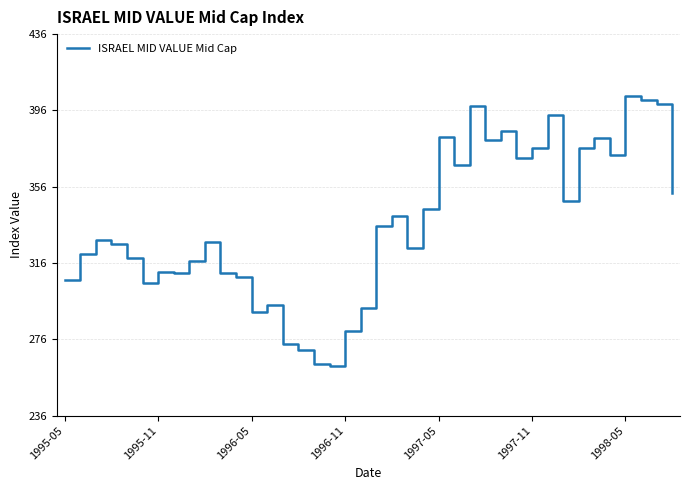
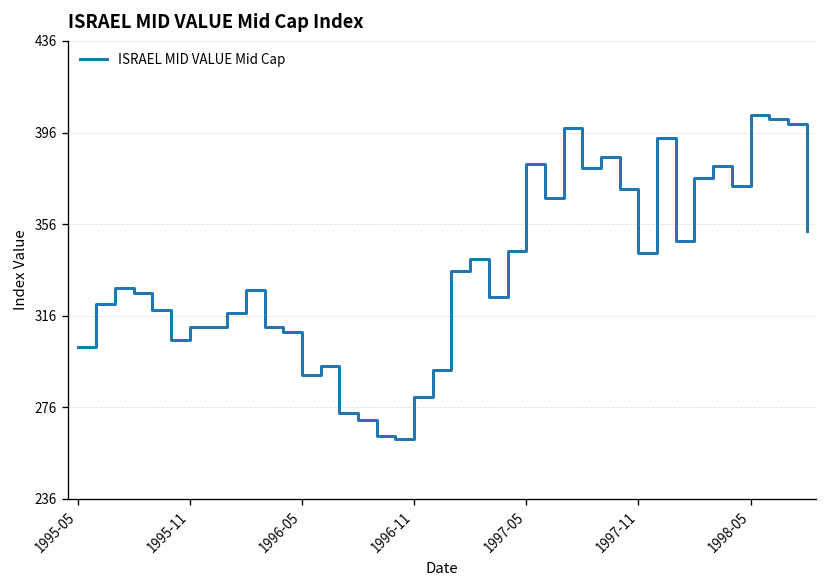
1995-05: 307 -> 302
1997-11: 377 -> 343
